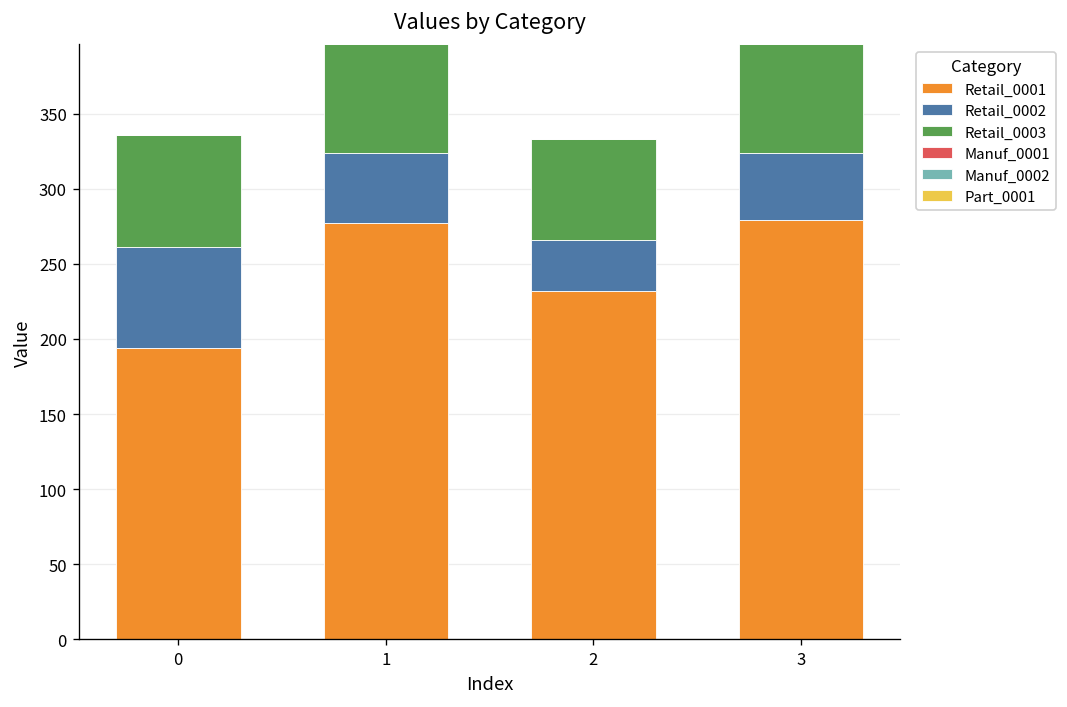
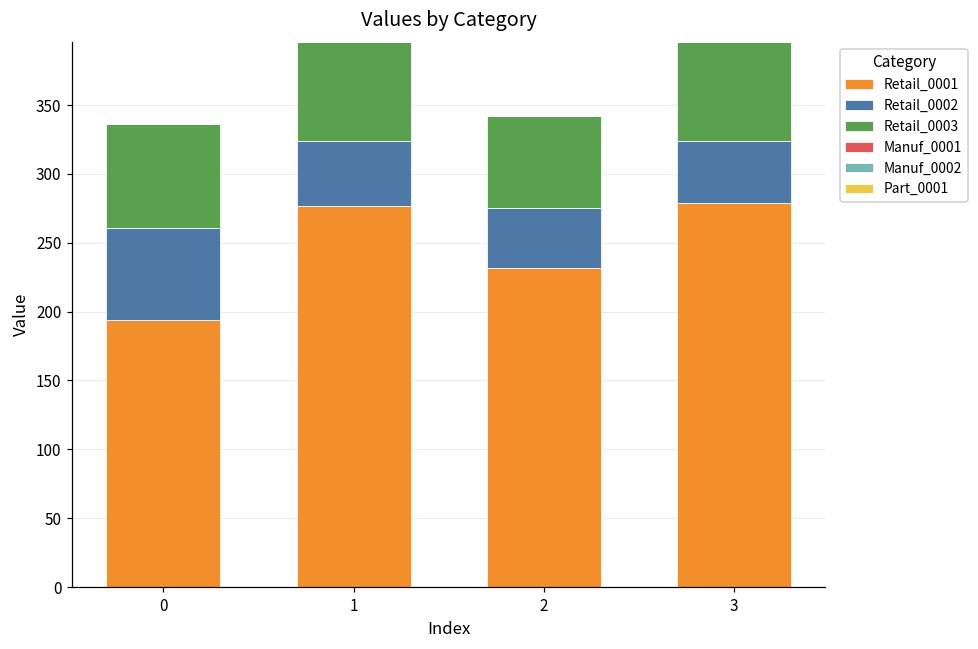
Retail_0002, 2: 34 -> 43
